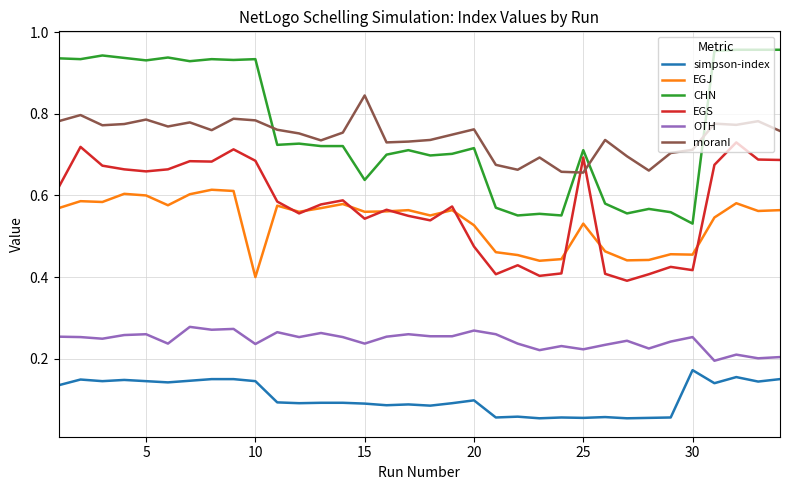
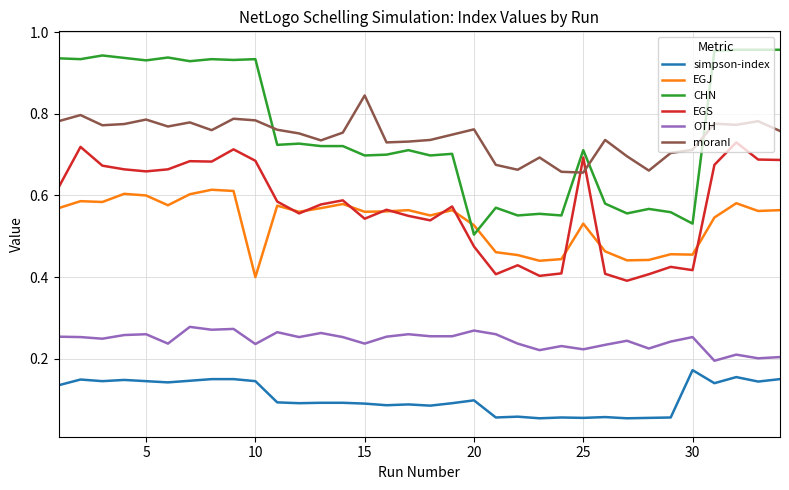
CHN, 15: 0.64 -> 0.70
CHN, 20: 0.72 -> 0.50
